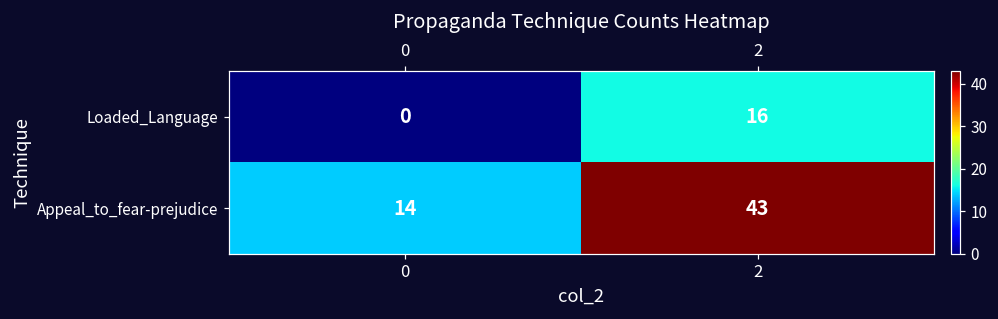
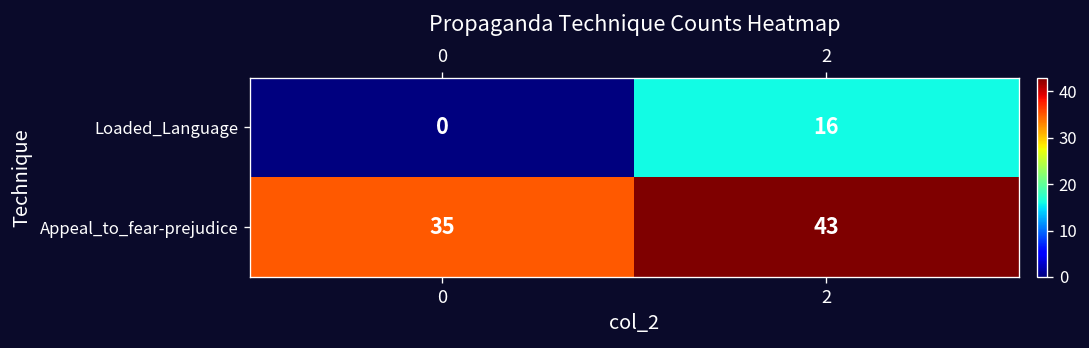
Appeal_to_fear-prejudice, 0: 14 -> 35
